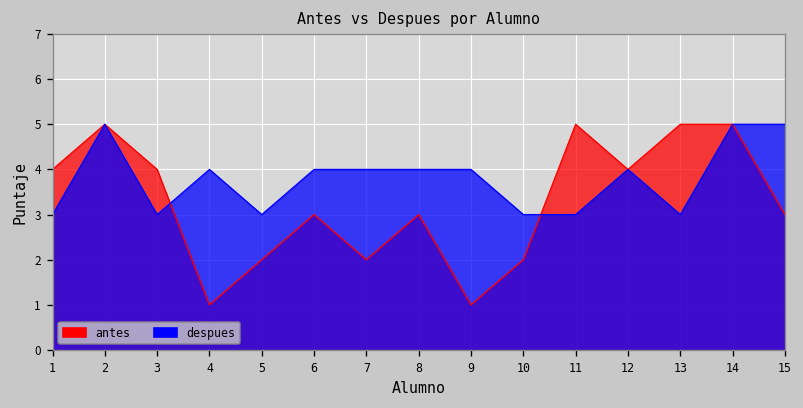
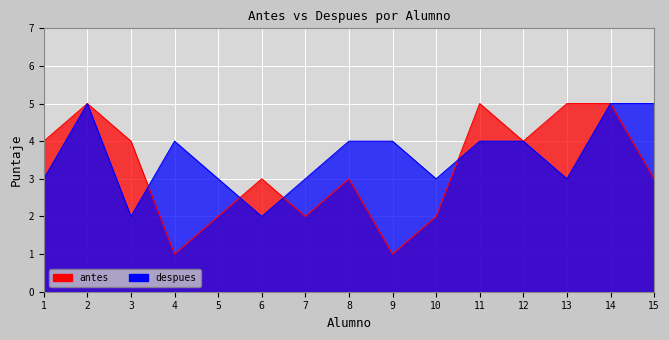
despues, 3: 3 -> 2
despues, 6: 4 -> 2
despues, 7: 4 -> 3
despues, 11: 3 -> 4
